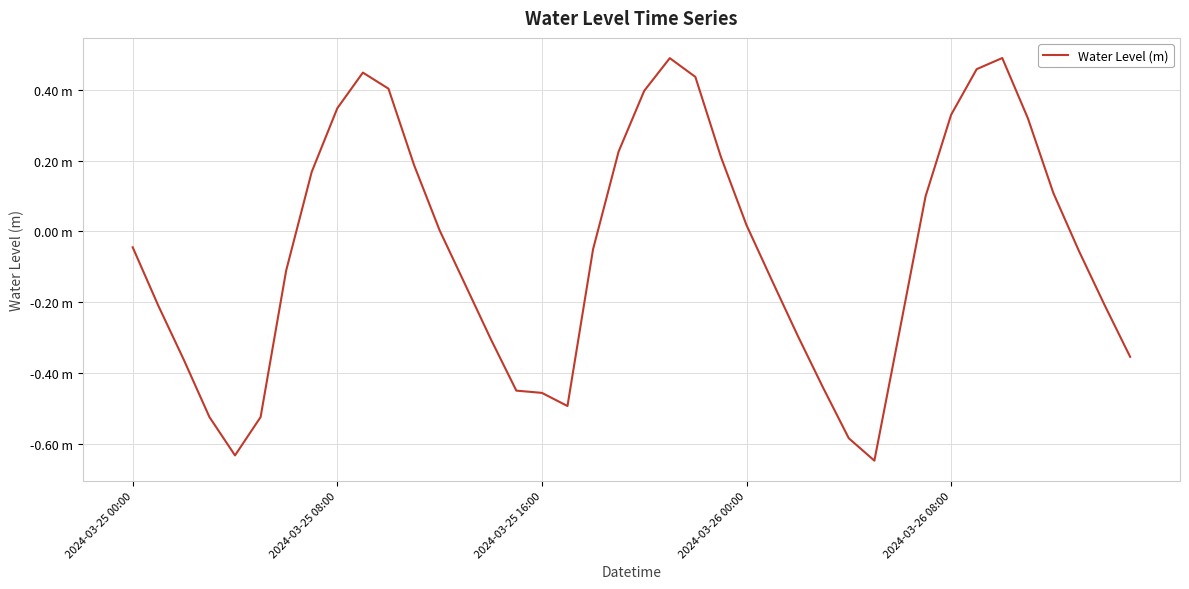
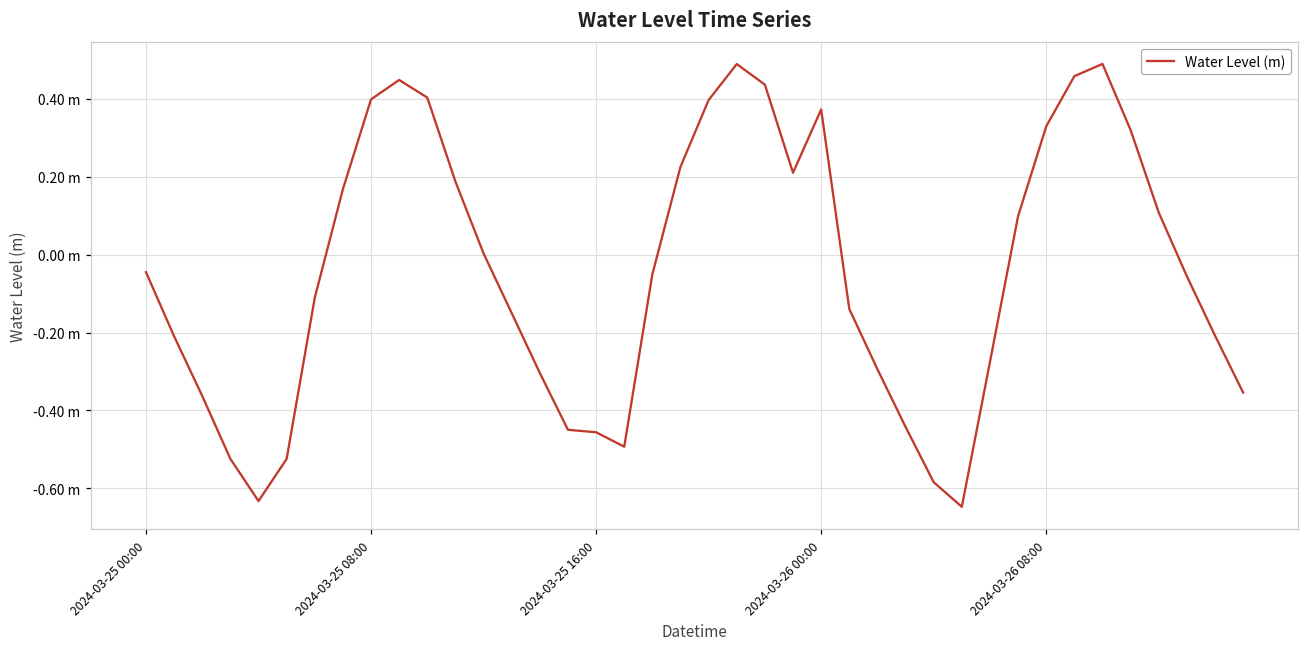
2024-03-25 08:00: 0.35 m -> 0.40 m
2024-03-26 00:00: 0.02 m -> 0.37 m
